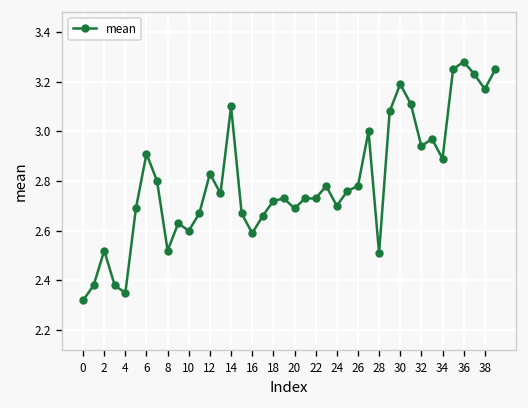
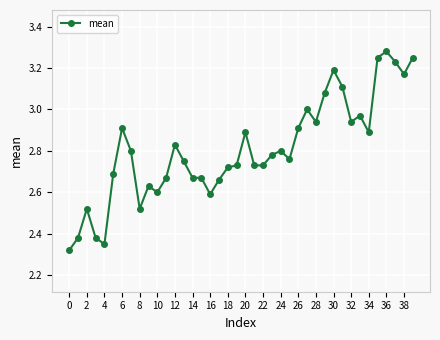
14: 3.10 -> 2.67
20: 2.69 -> 2.89
24: 2.7 -> 2.8
26: 2.78 -> 2.91
28: 2.51 -> 2.94
